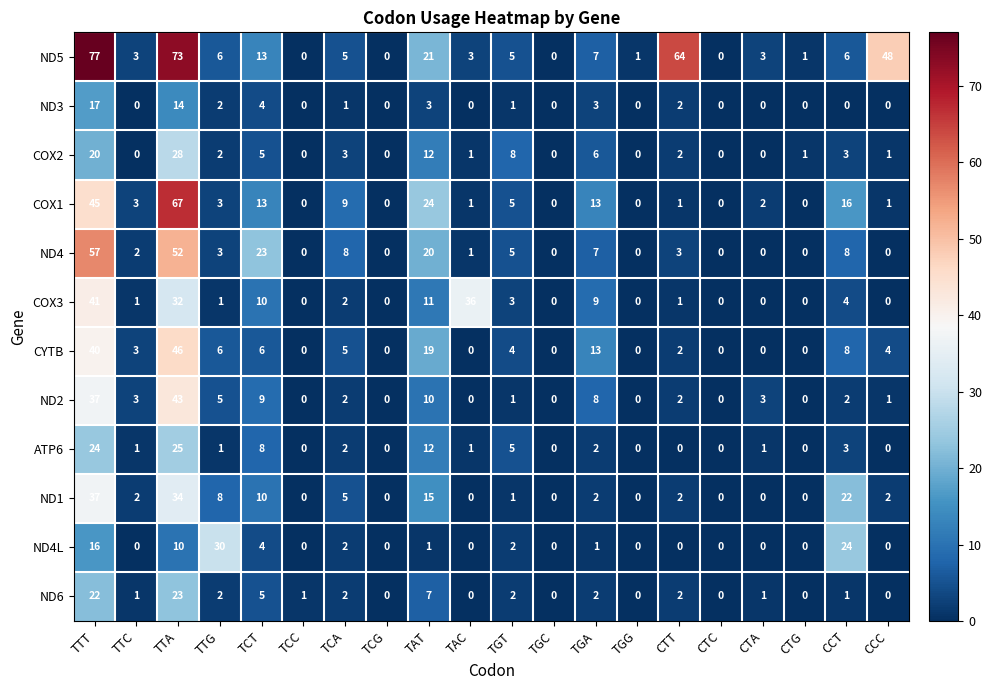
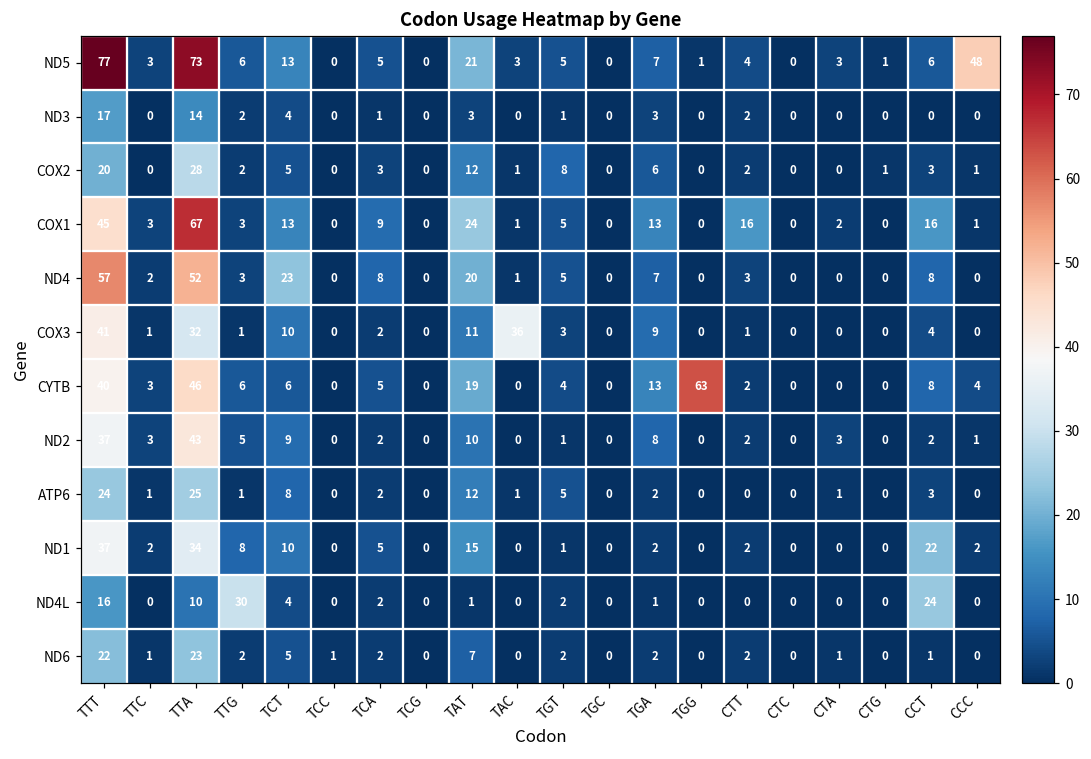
ND5, CTT: 64 -> 4
COX1, CTT: 1 -> 16
CYTB, TGG: 0 -> 63
